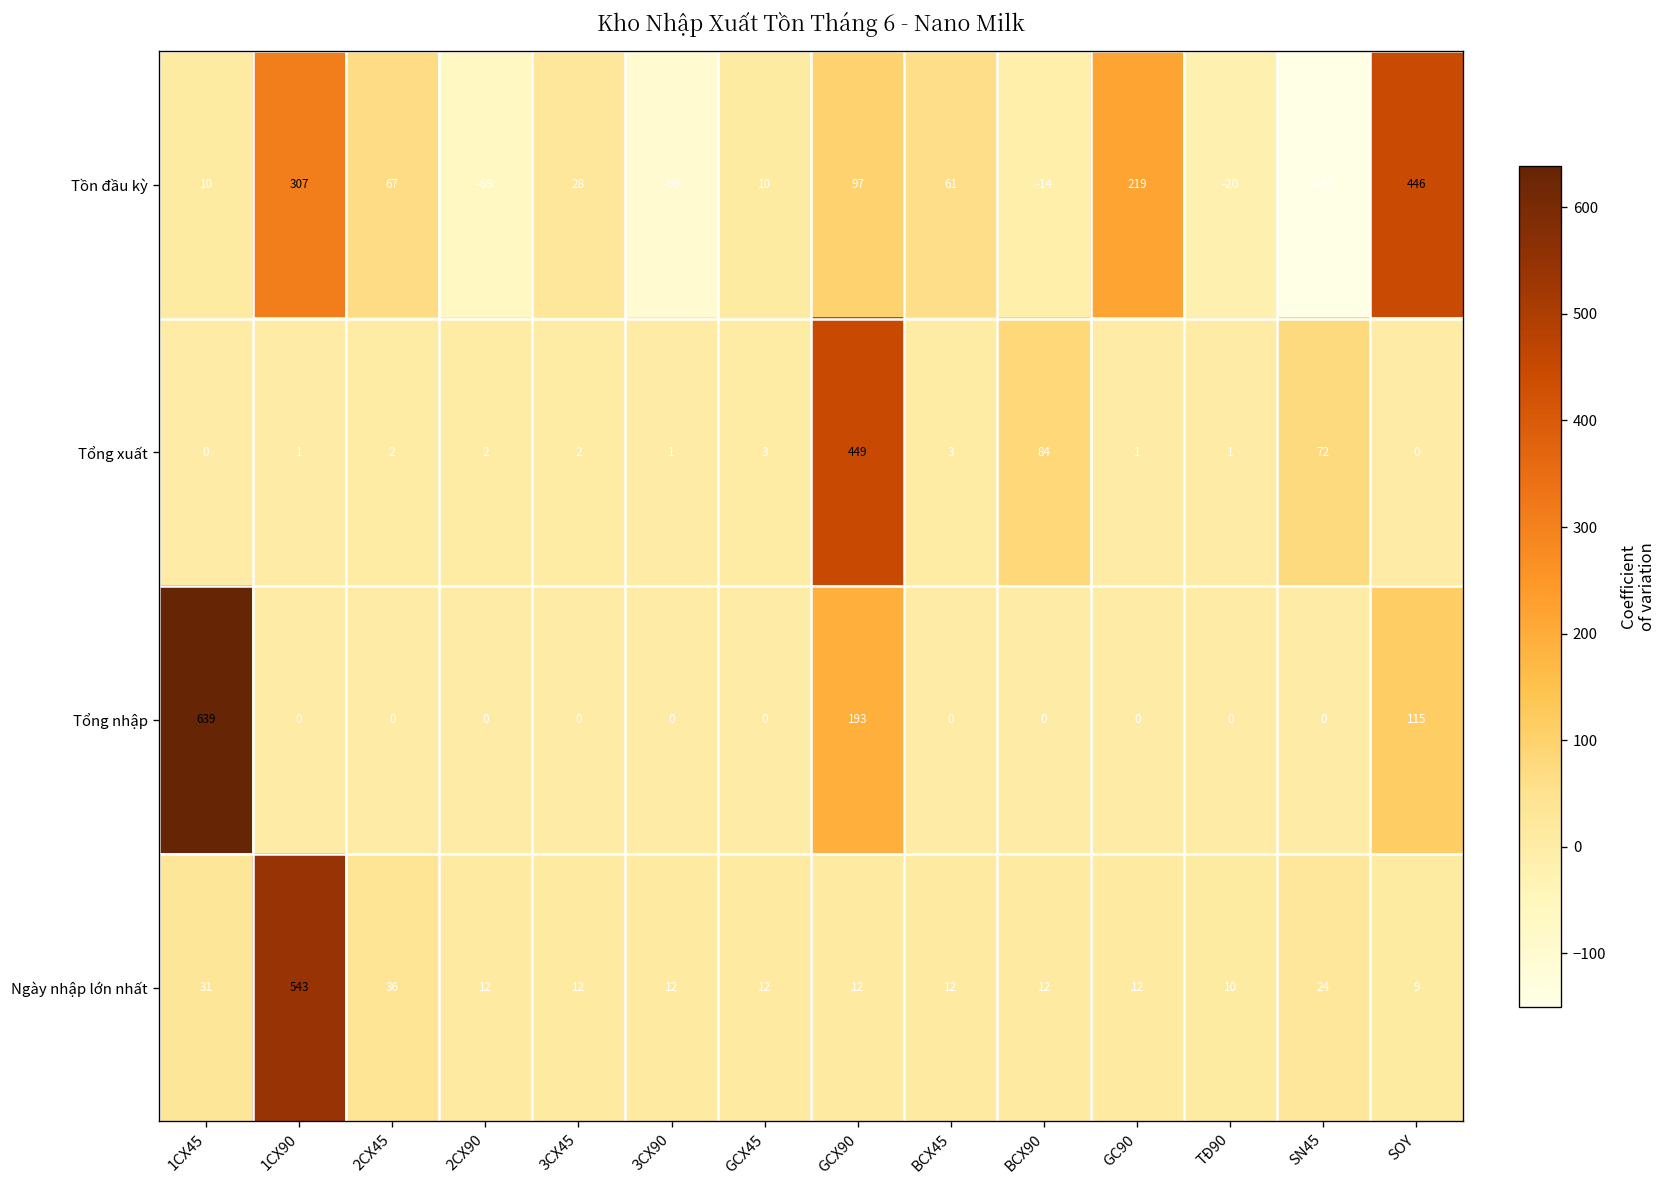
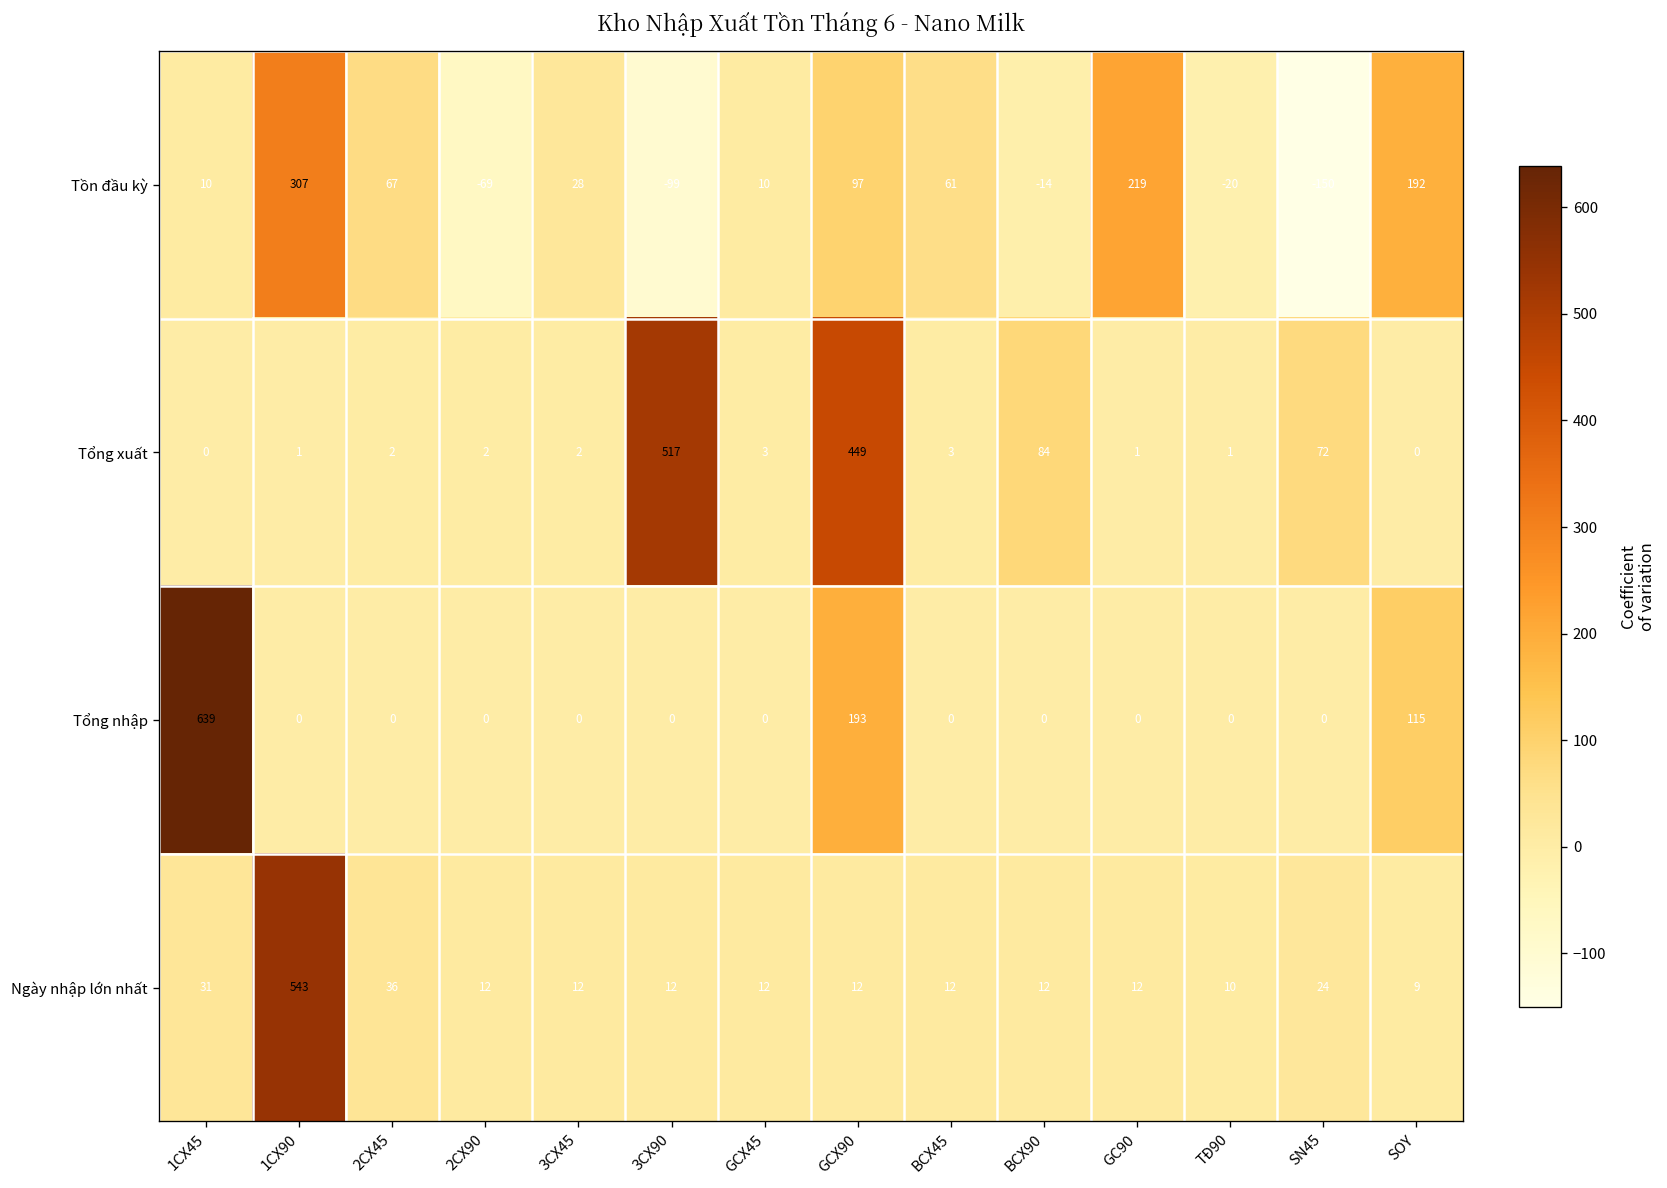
Tồn đầu kỳ, SOY: 446 -> 192
Tổng xuất, 3CX90: 1 -> 517
